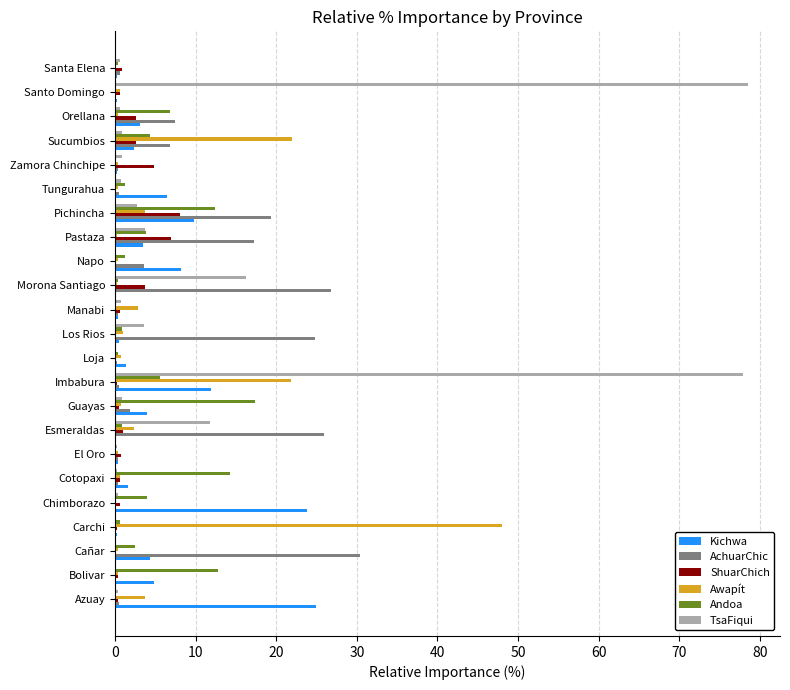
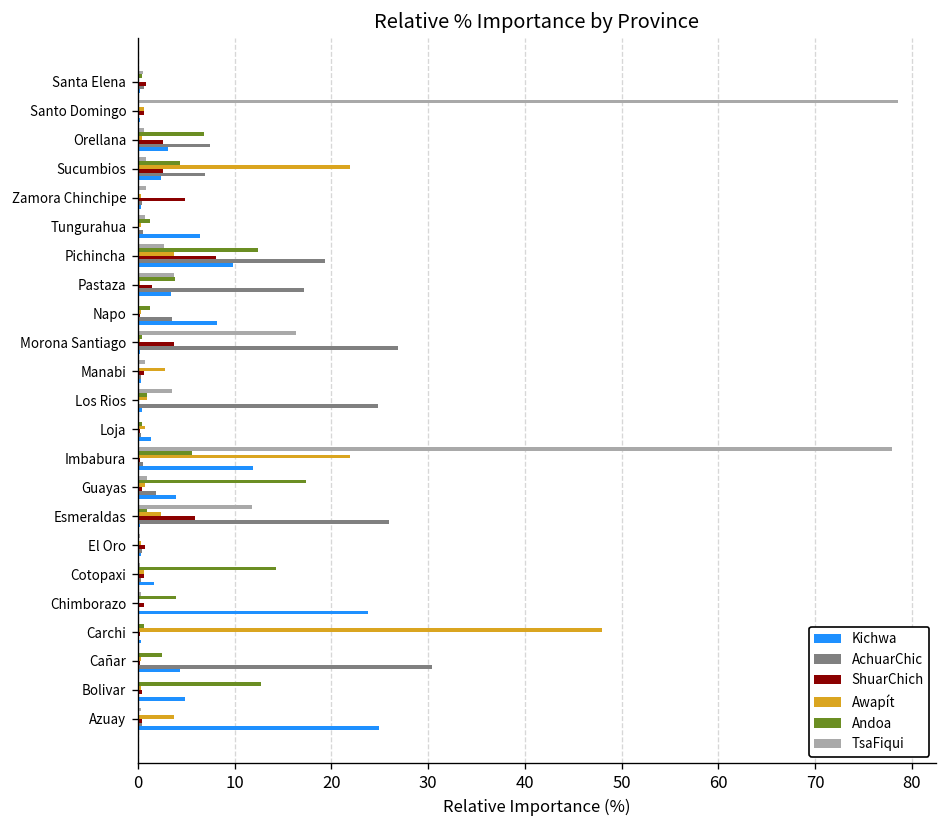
ShuarChich, Pastaza: 7 -> 1
ShuarChich, Esmeraldas: 1 -> 6
